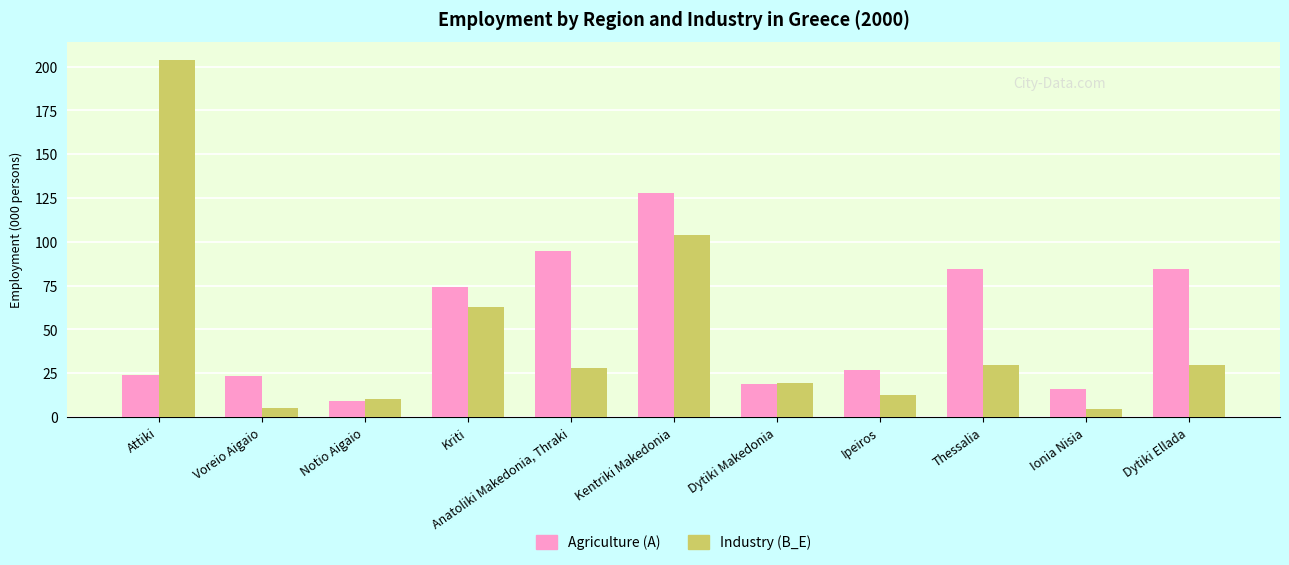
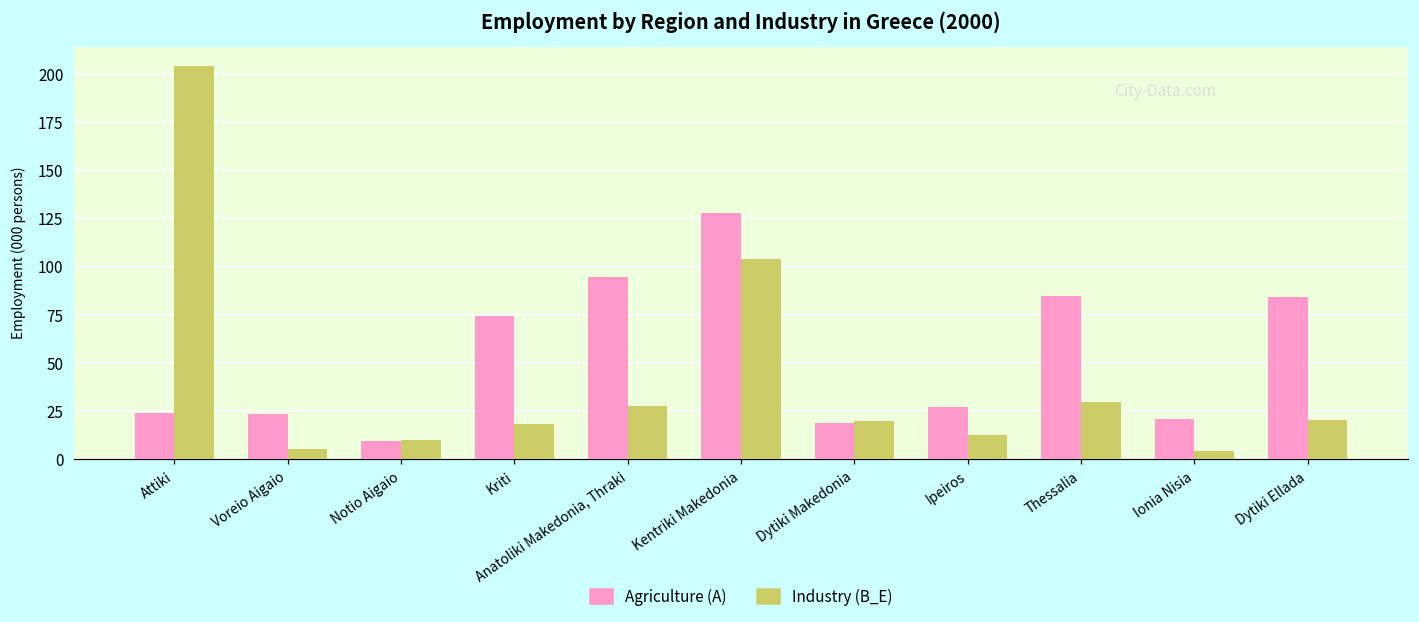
Industry (B_E), Kriti: 63 -> 18
Agriculture (A), Ionia Nisia: 16 -> 21
Industry (B_E), Dytiki Ellada: 29 -> 21
